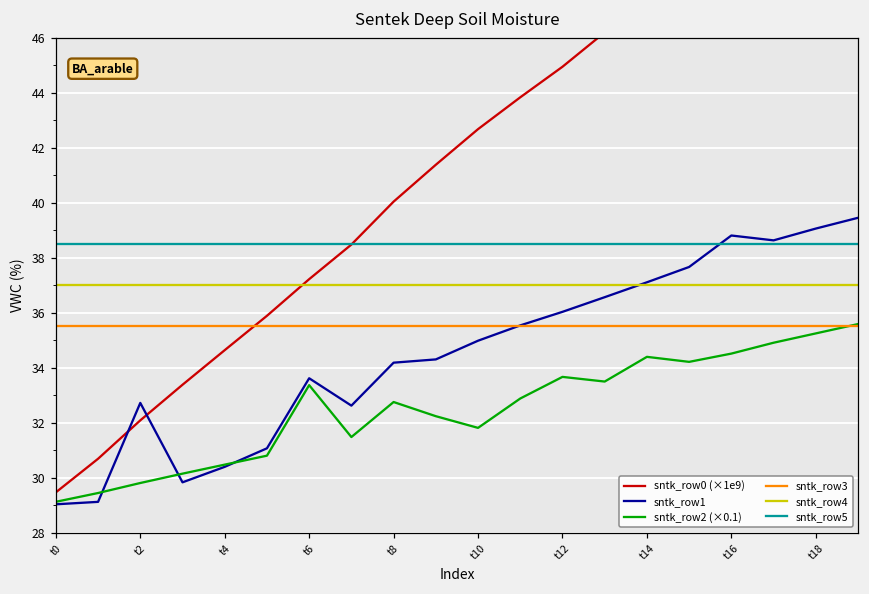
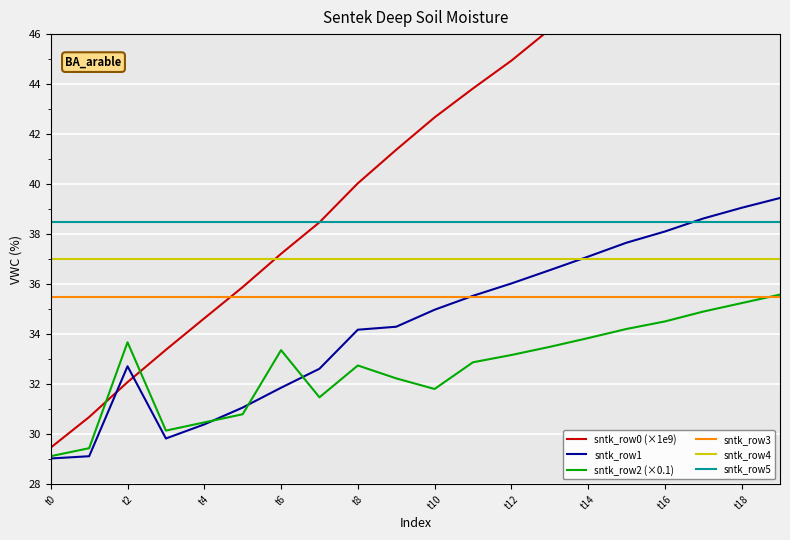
sntk_row2 (×0.1), t2: 29.8 -> 33.7
sntk_row1, t6: 33.6 -> 31.9
sntk_row2 (×0.1), t12: 33.7 -> 33.2
sntk_row2 (×0.1), t14: 34.4 -> 33.8
sntk_row1, t16: 38.8 -> 38.1
